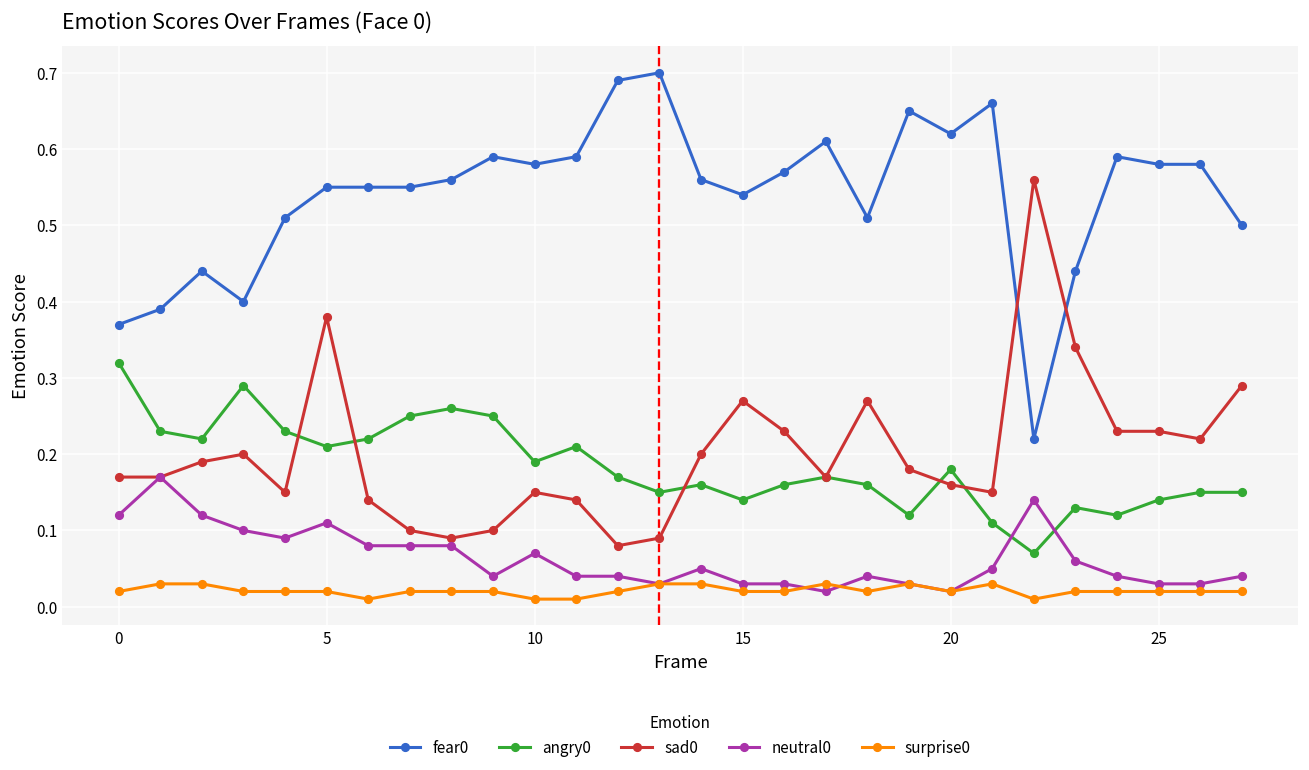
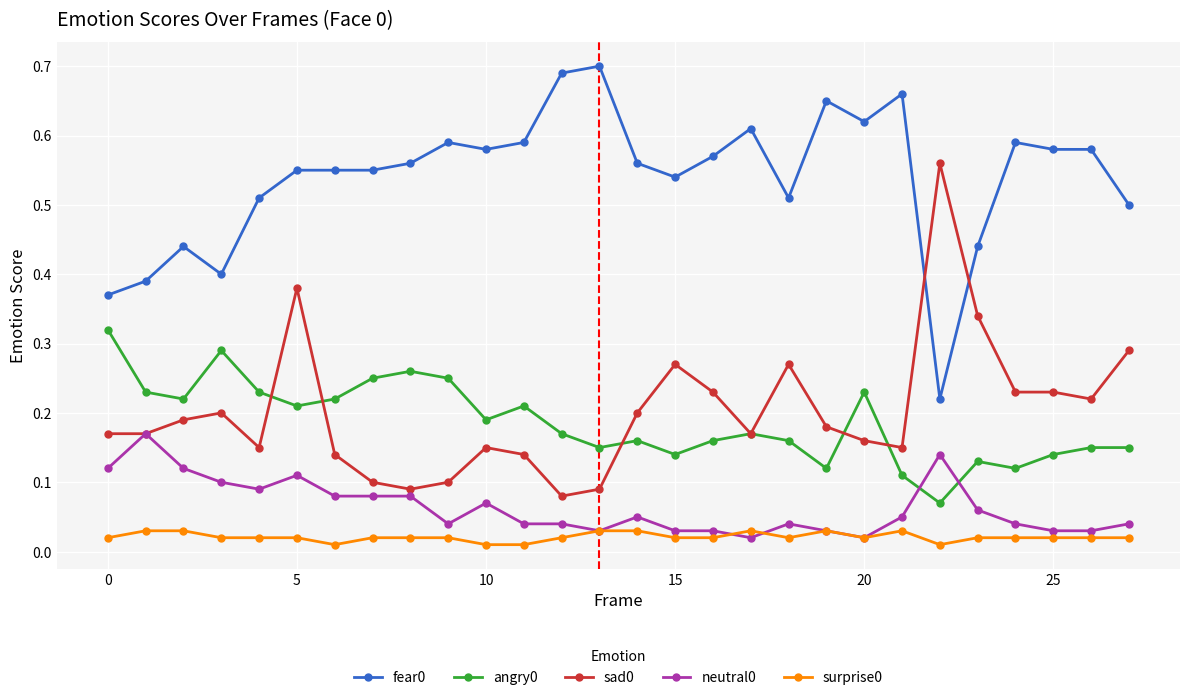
angry0, 20: 0.18 -> 0.23
